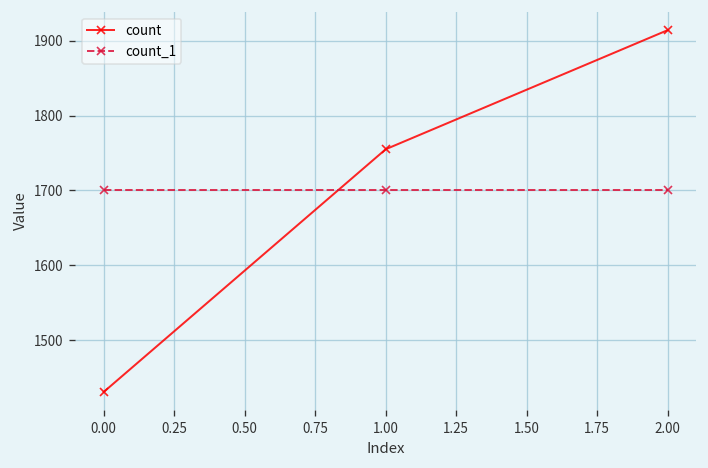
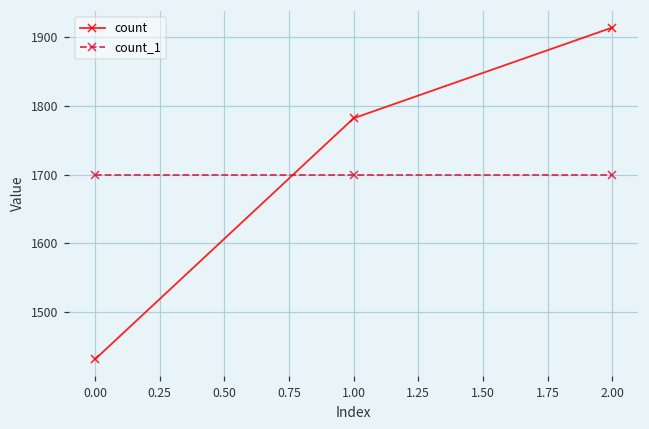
count, 1.00: 1760 -> 1780
